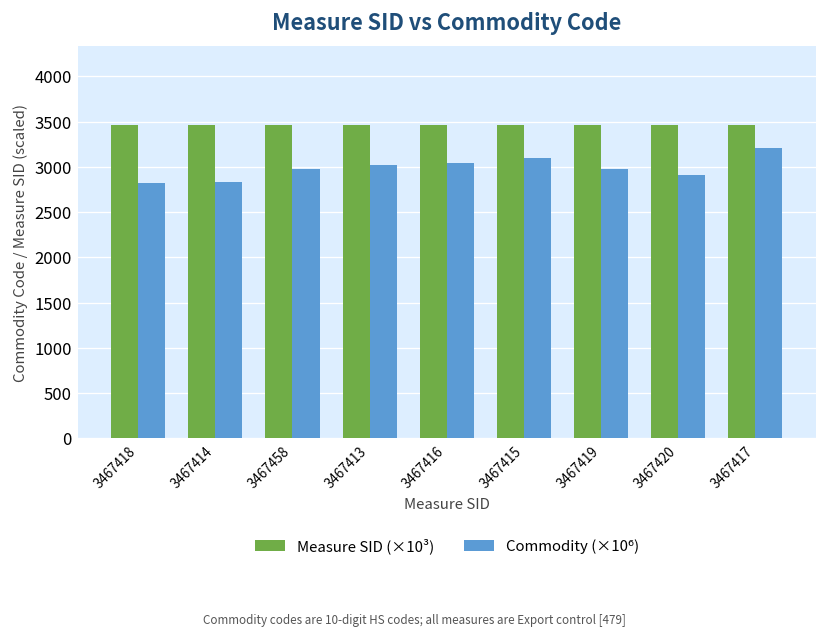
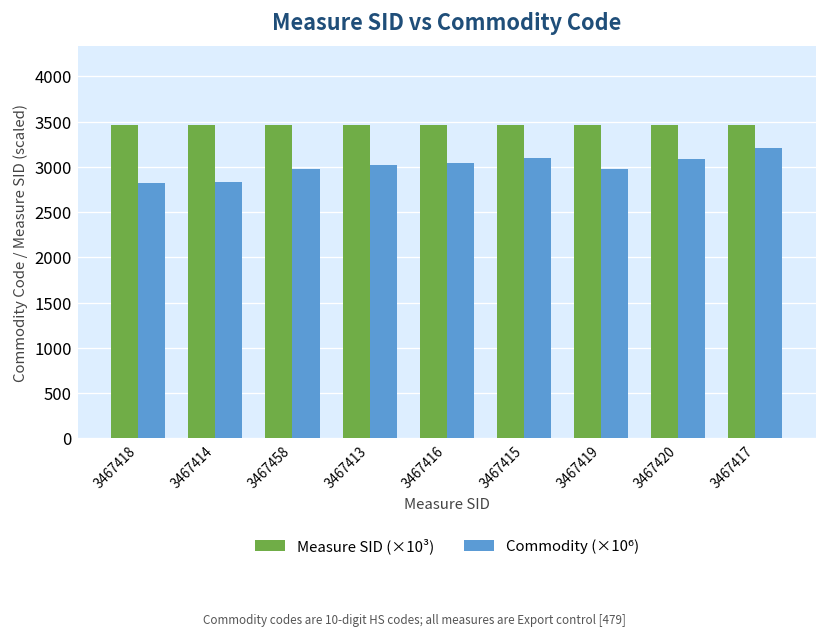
Commodity (×10⁶), 3467420: 2900 -> 3100
